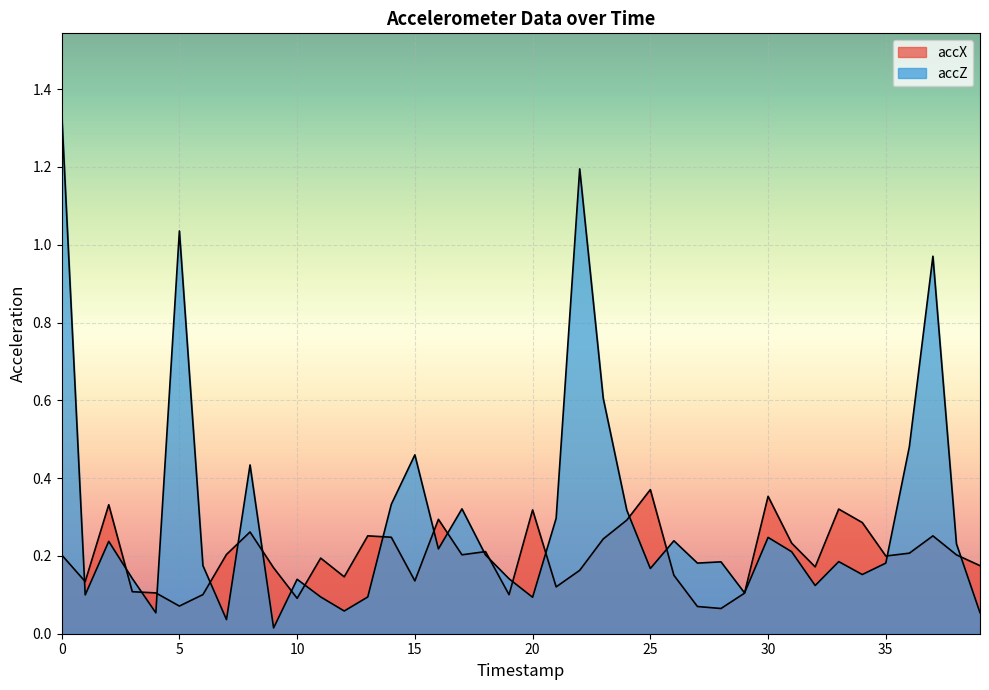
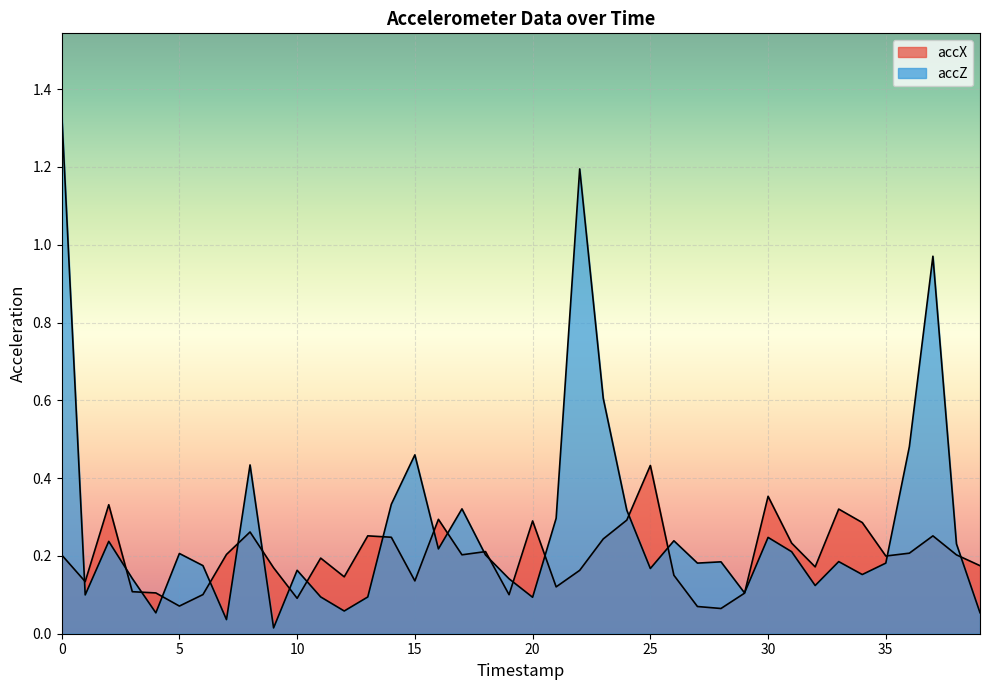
accZ, 5: 1.04 -> 0.21
accZ, 10: 0.14 -> 0.16
accX, 20: 0.32 -> 0.29
accX, 25: 0.37 -> 0.43
